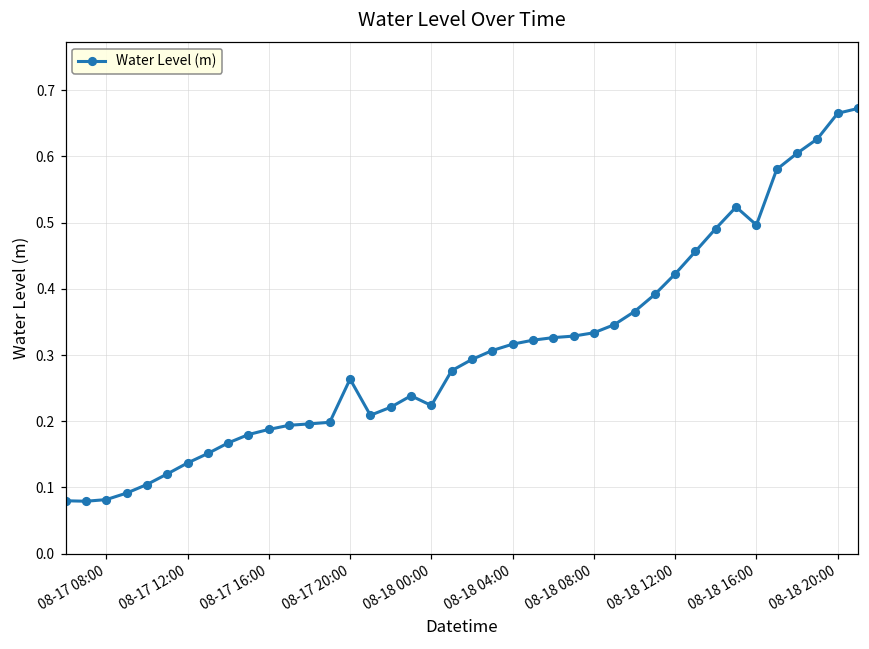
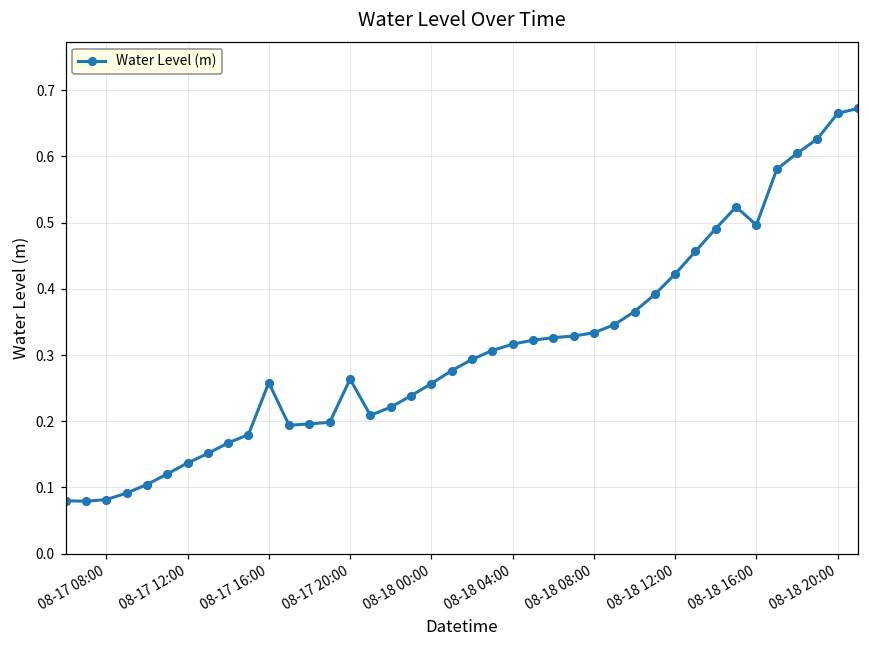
08-17 16:00: 0.19 -> 0.26
08-18 00:00: 0.22 -> 0.26
